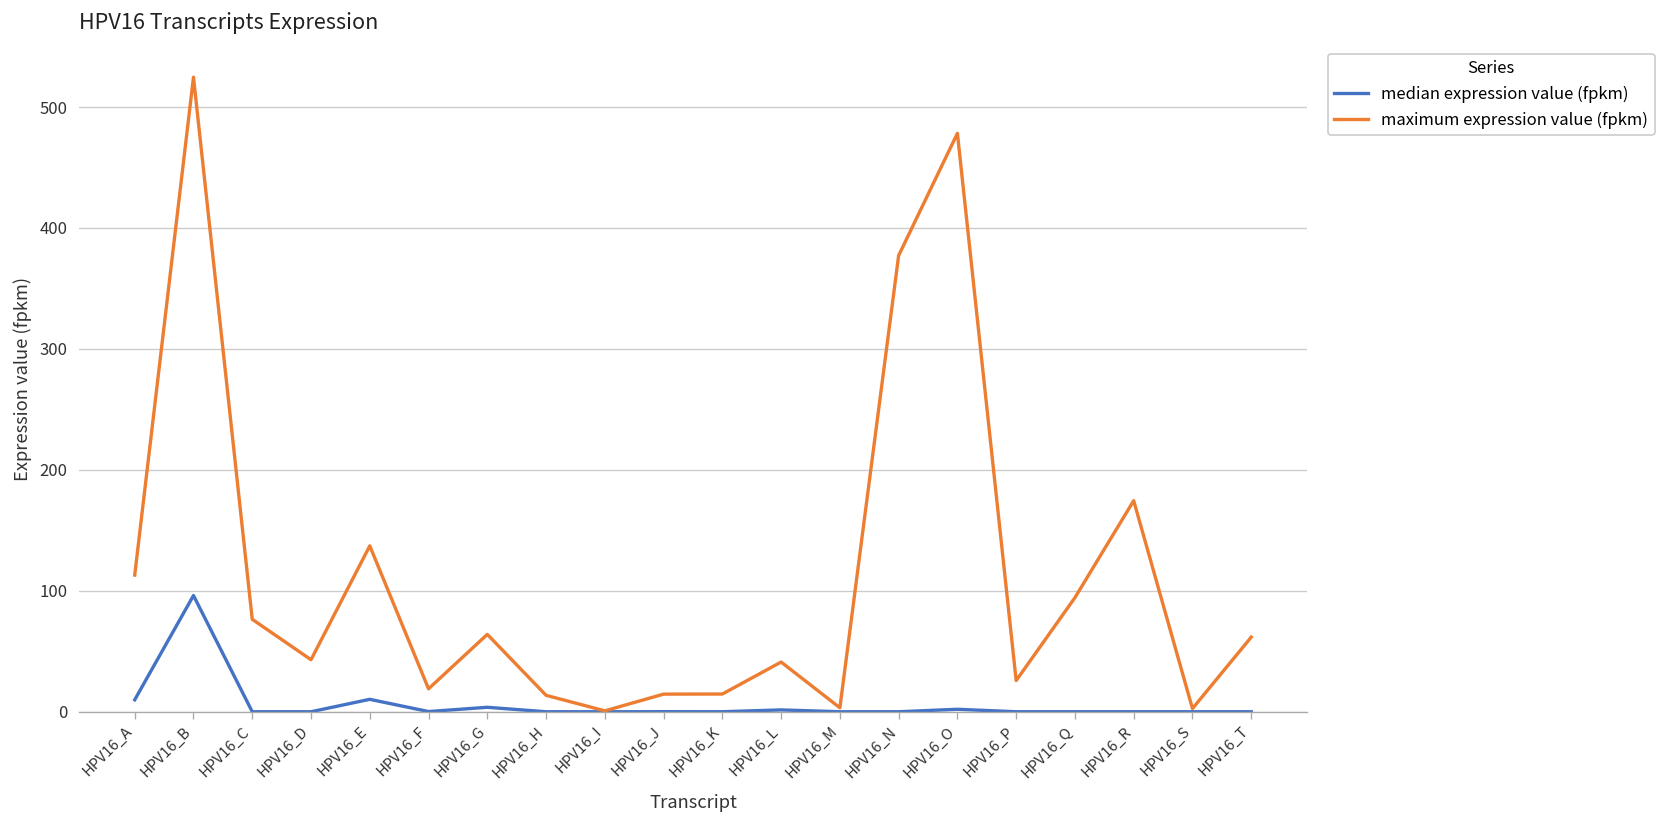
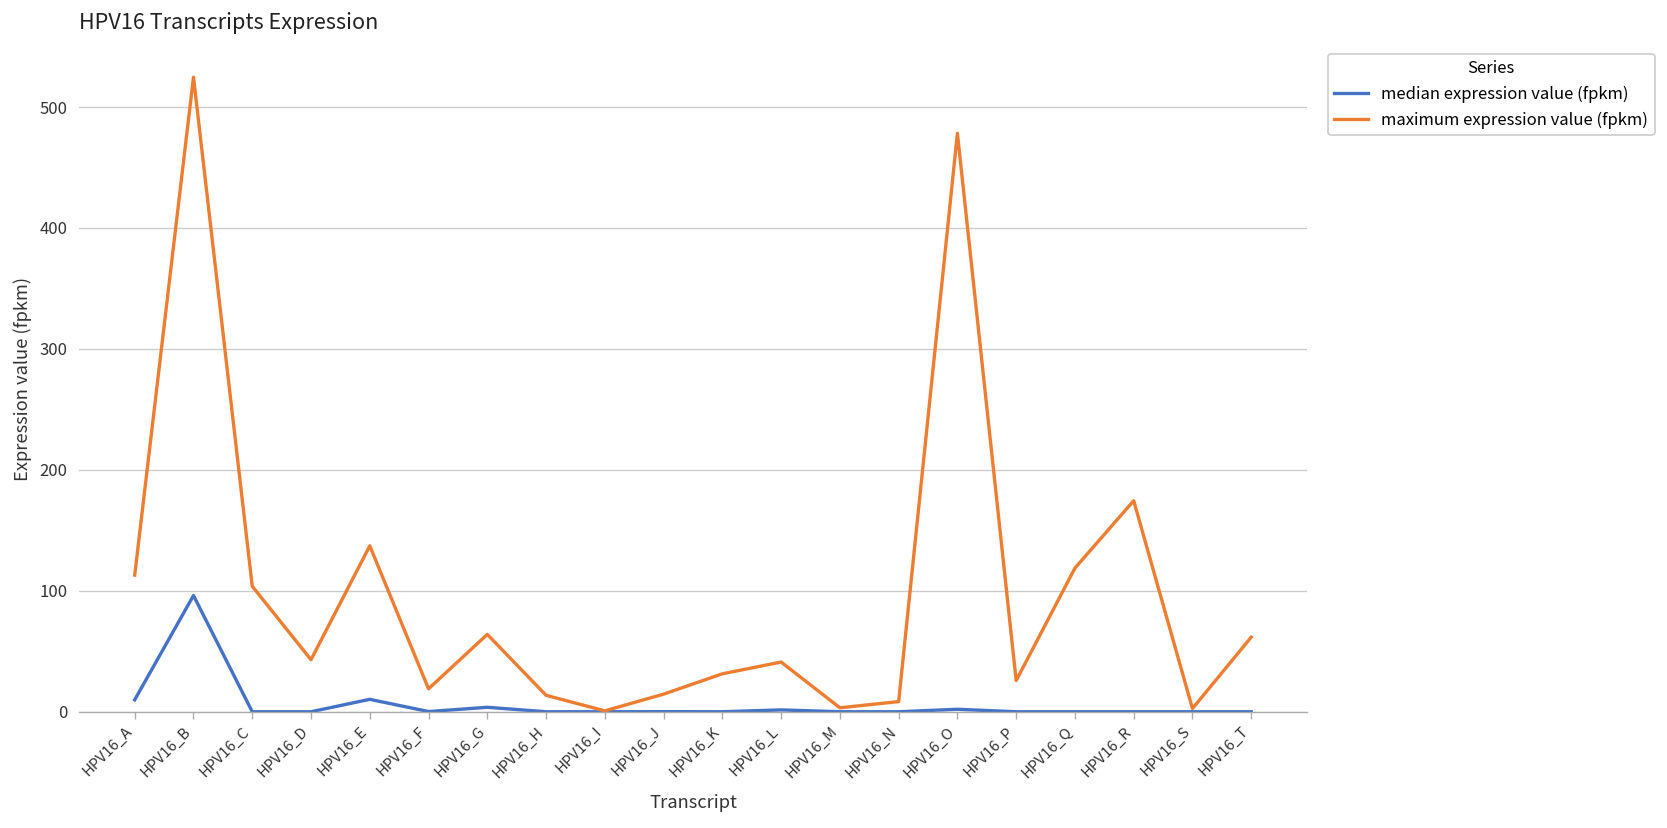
maximum expression value (fpkm), HPV16_C: 76 -> 104
maximum expression value (fpkm), HPV16_K: 15 -> 31
maximum expression value (fpkm), HPV16_N: 377 -> 8
maximum expression value (fpkm), HPV16_Q: 94 -> 119
